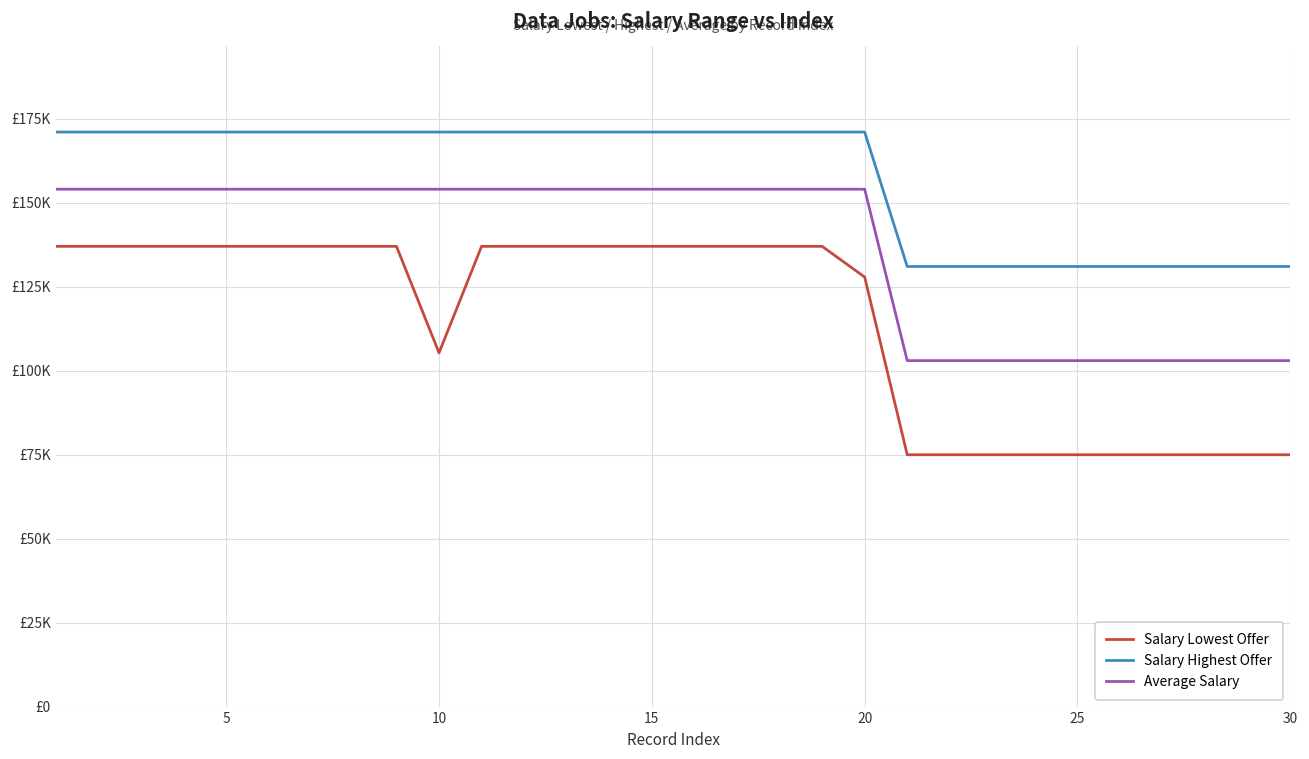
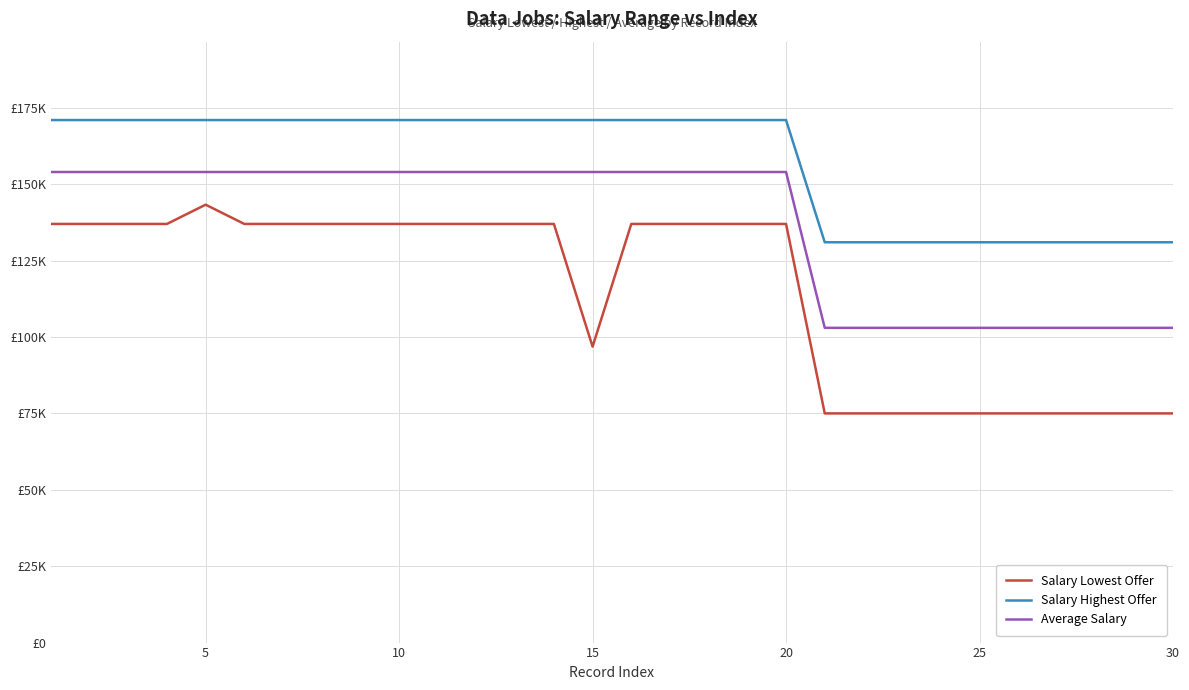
Salary Lowest Offer, 5: £137000 -> £143000
Salary Lowest Offer, 10: £105000 -> £137000
Salary Lowest Offer, 15: £137000 -> £97000
Salary Lowest Offer, 20: £128000 -> £137000
